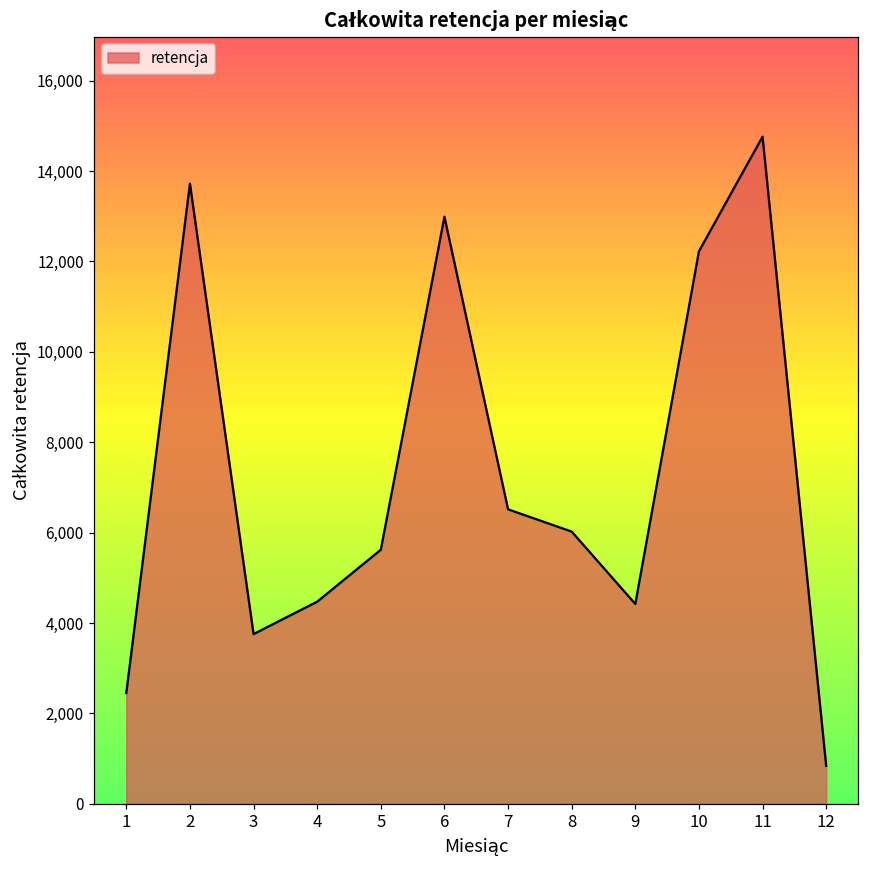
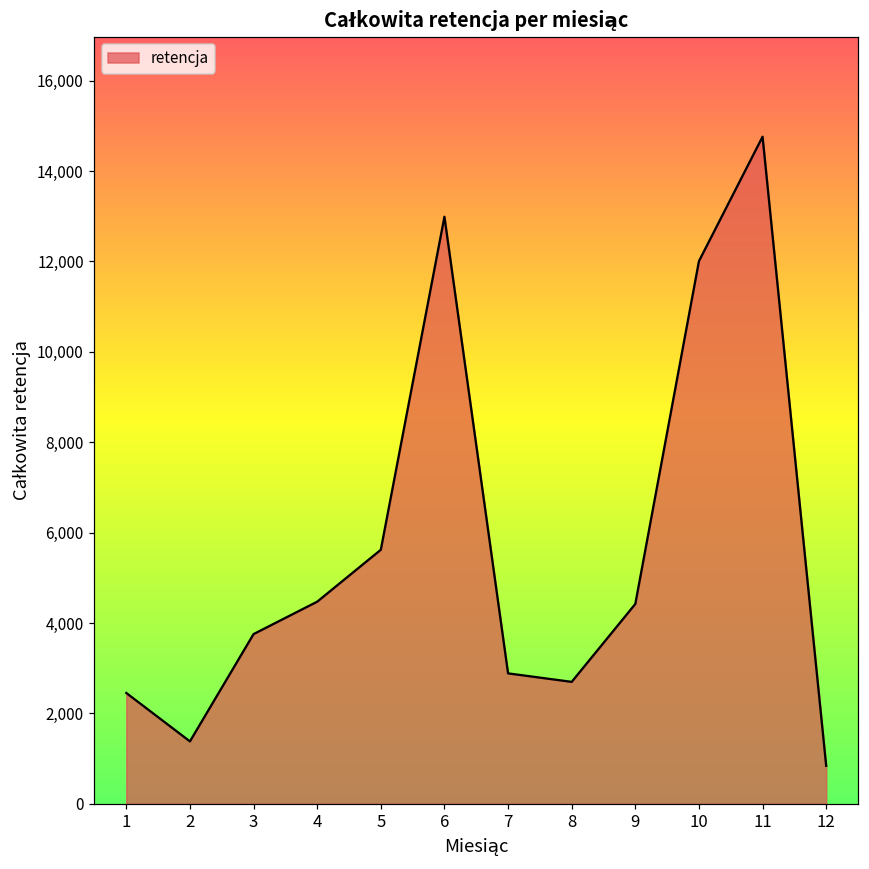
2: 13,700 -> 1,400
7: 6,500 -> 2,900
8: 6,000 -> 2,700
10: 12,200 -> 12,000
